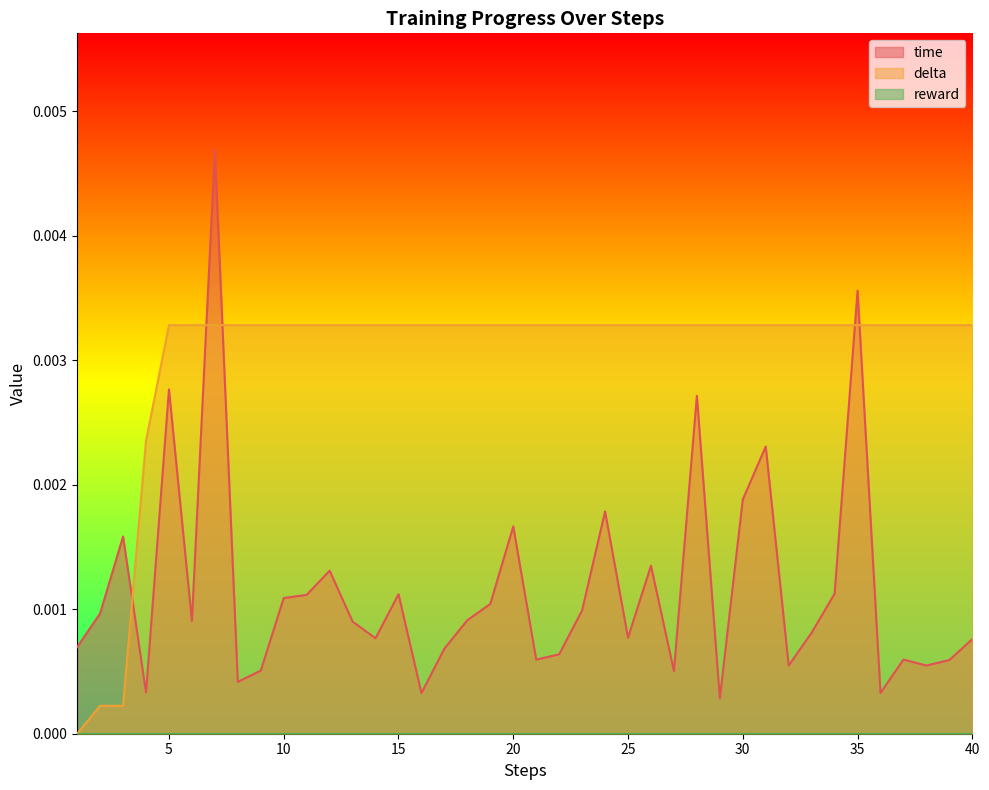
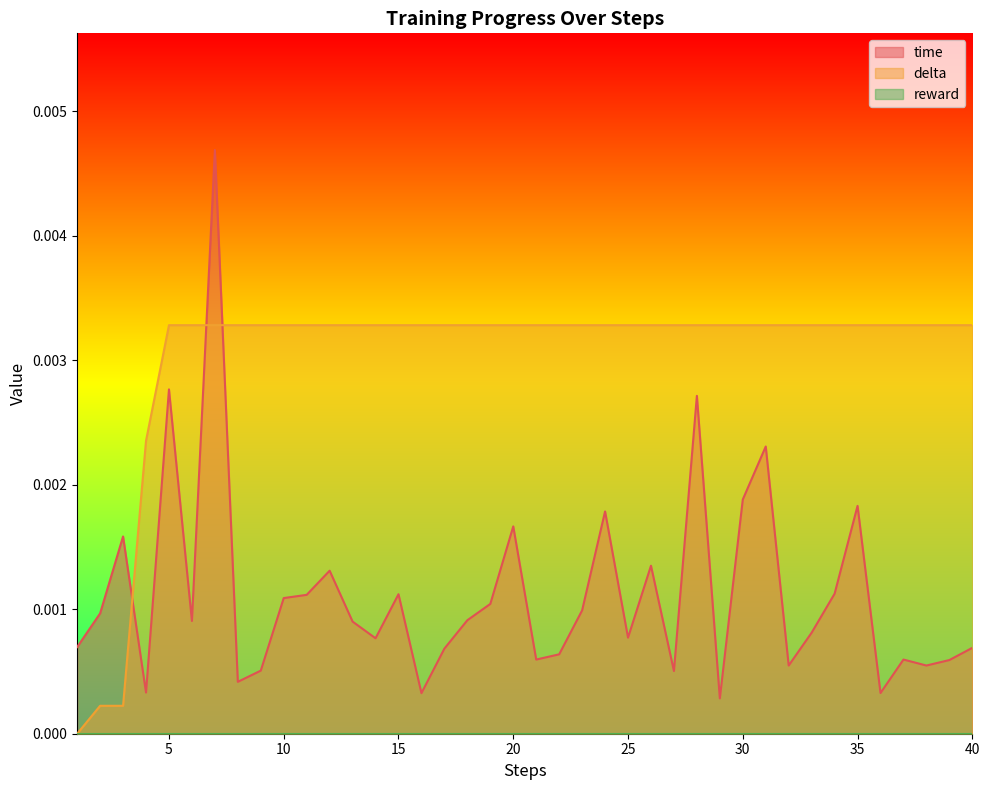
time, 35: 0.00356 -> 0.00183
time, 40: 0.00076 -> 0.00069
